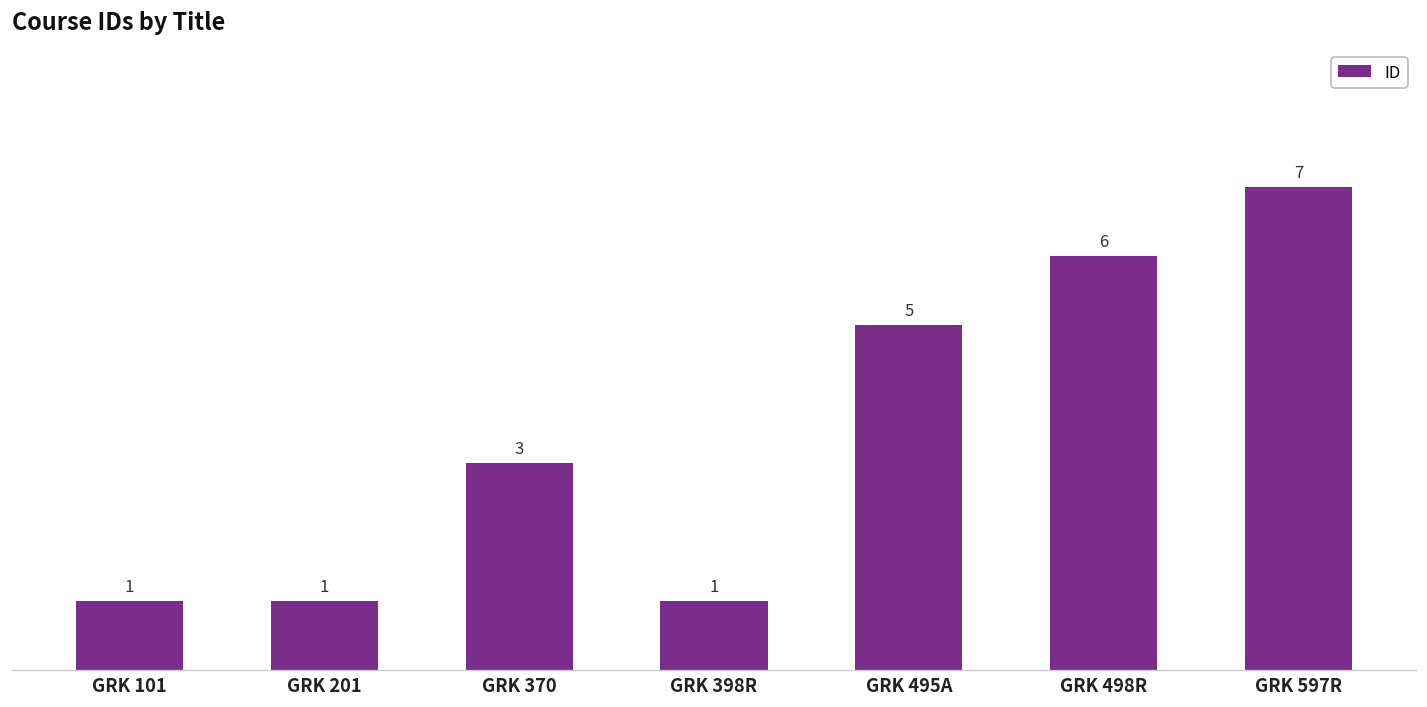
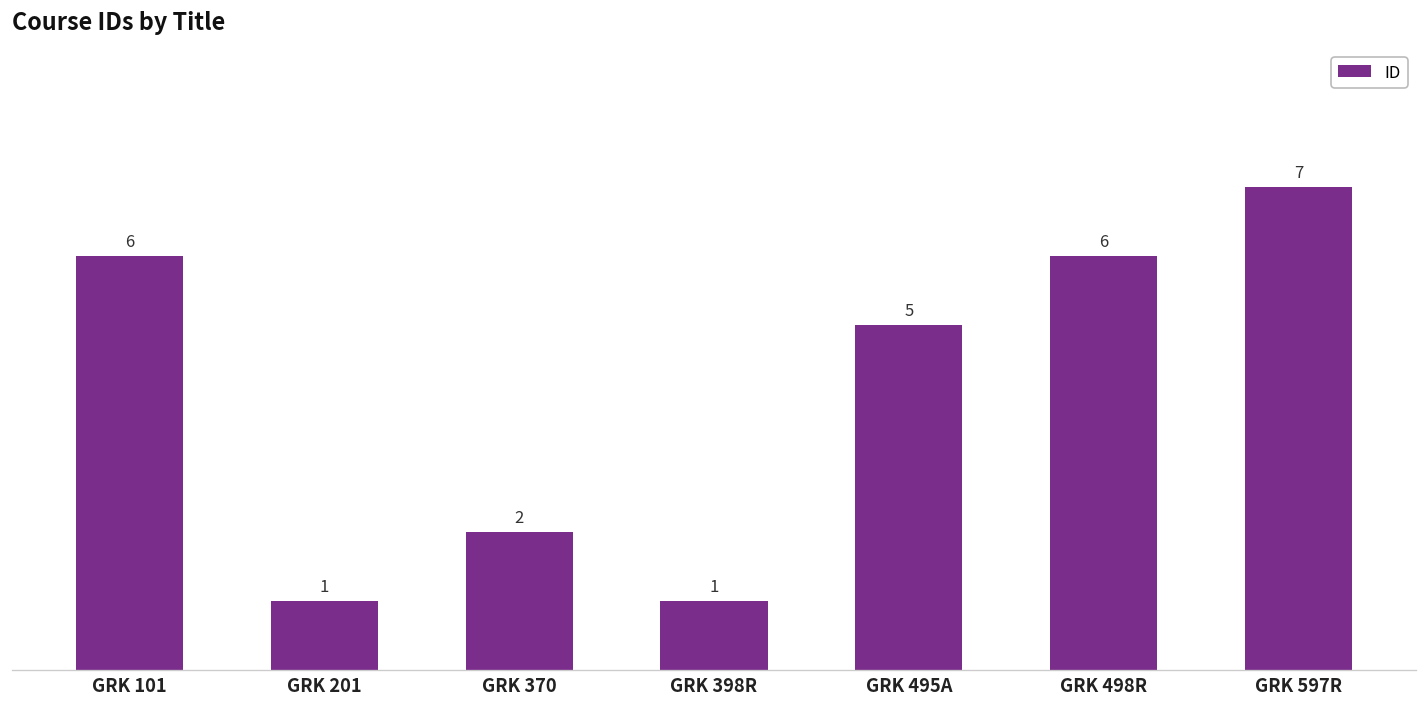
GRK 101: 1 -> 6
GRK 370: 3 -> 2
